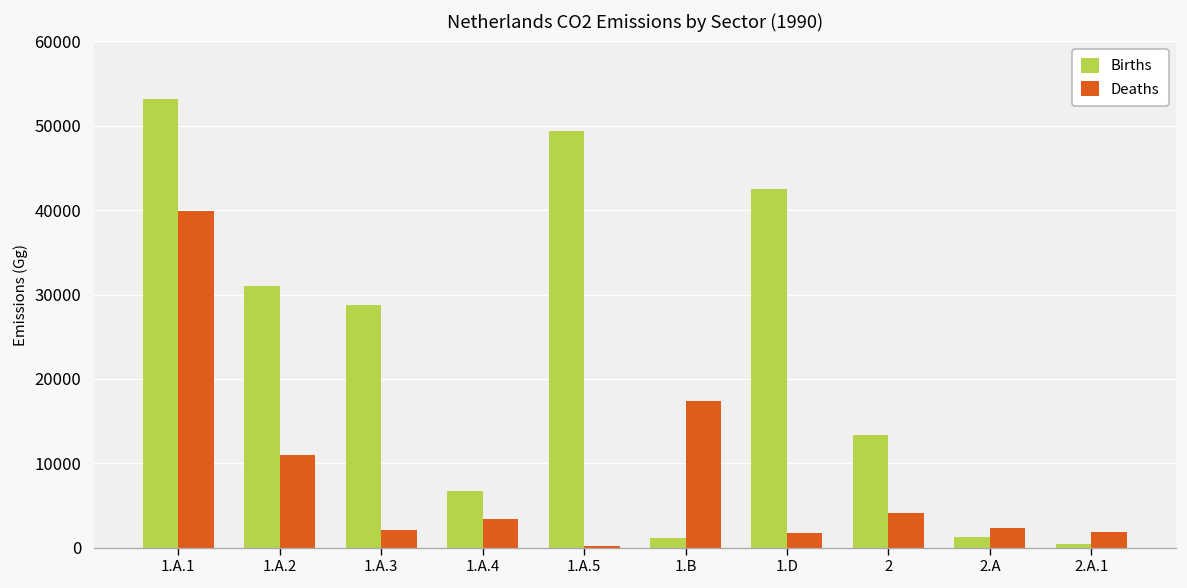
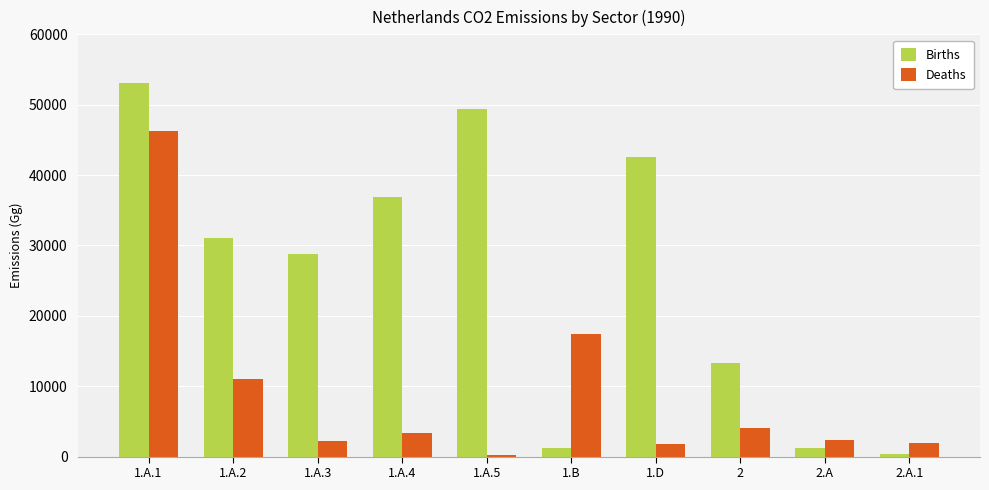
Deaths, 1.A.1: 40000 -> 46000
Births, 1.A.4: 7000 -> 37000
